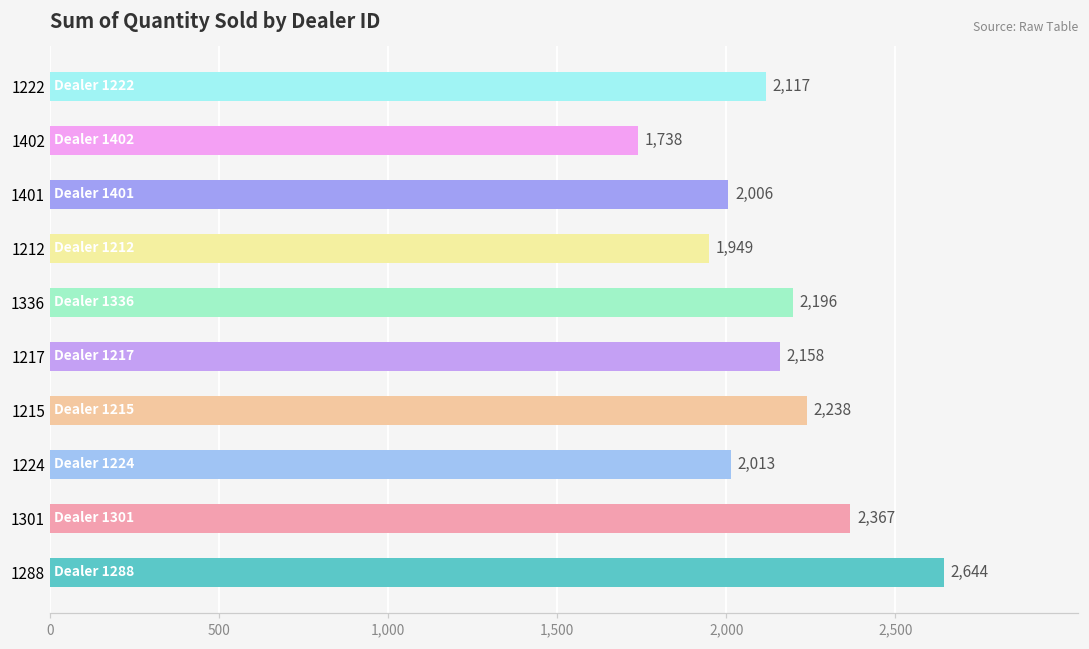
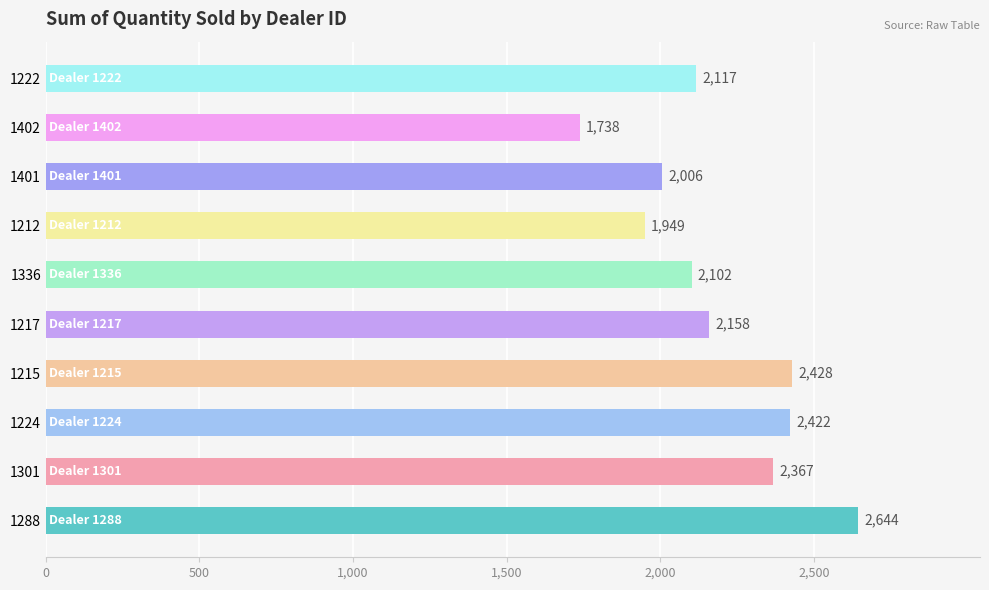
1336: 2,196 -> 2,102
1215: 2,238 -> 2,428
1224: 2,013 -> 2,422
